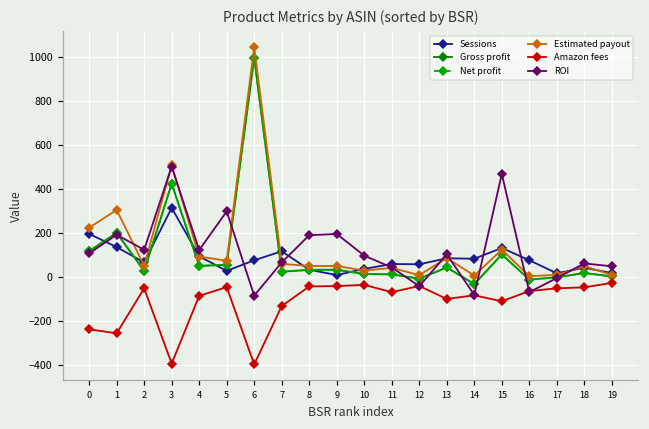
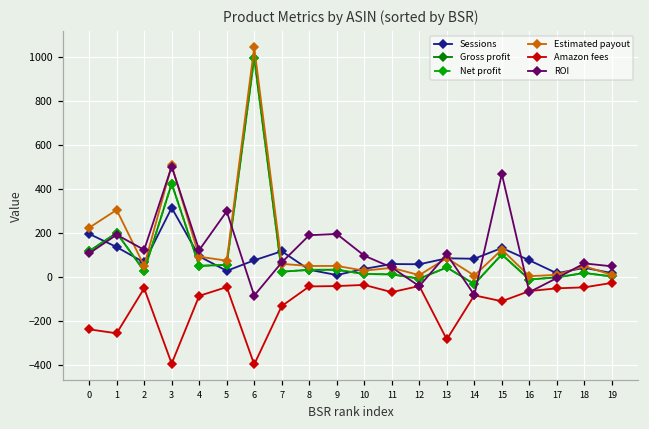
Amazon fees, 13: -100 -> -280
